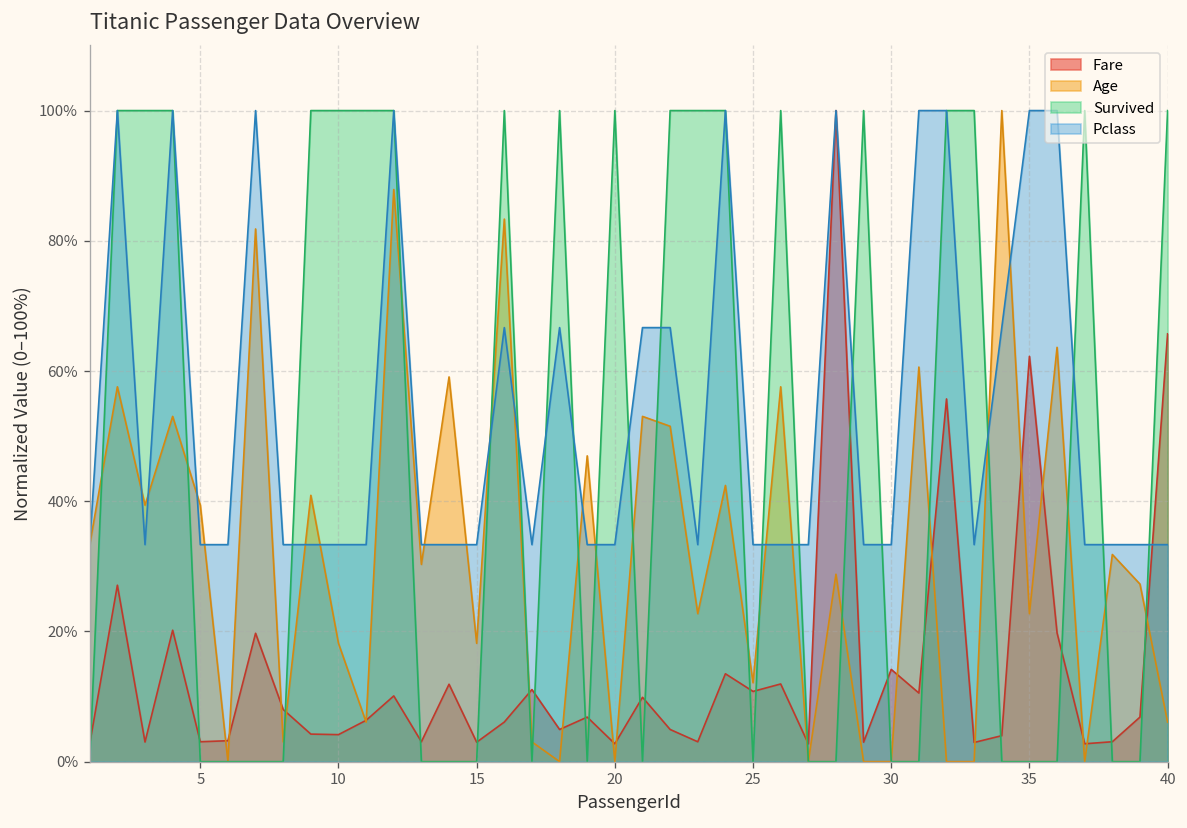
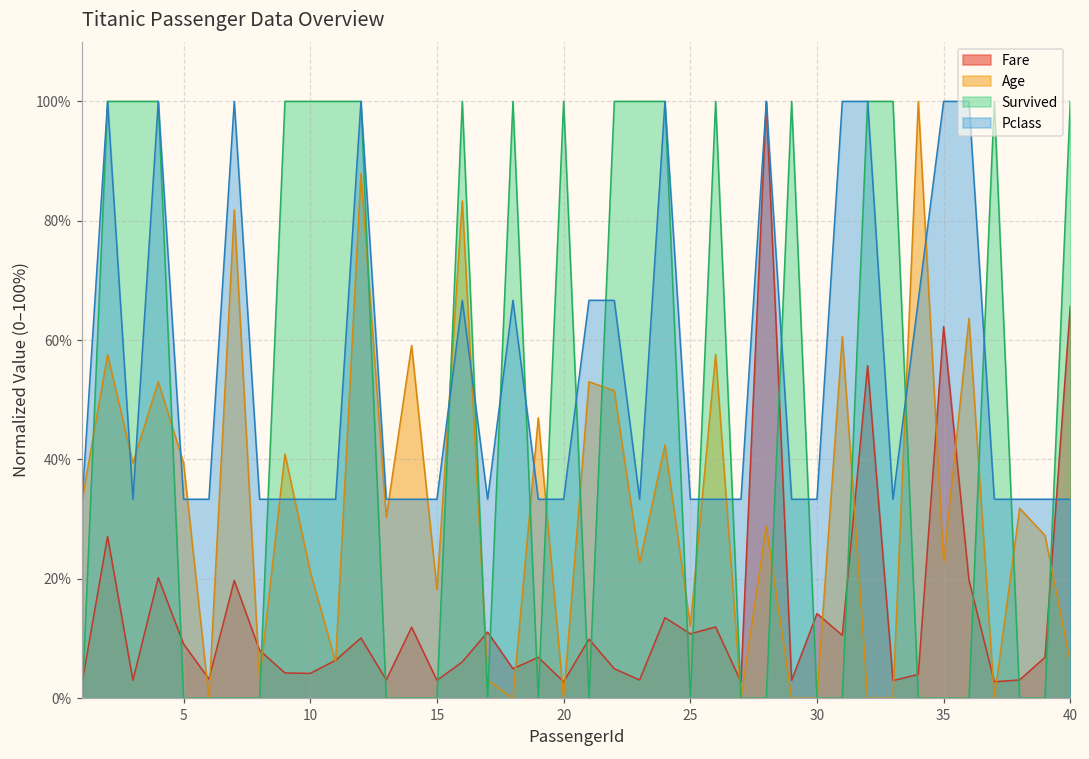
Fare, 5: 3% -> 9%
Age, 10: 18% -> 21%
